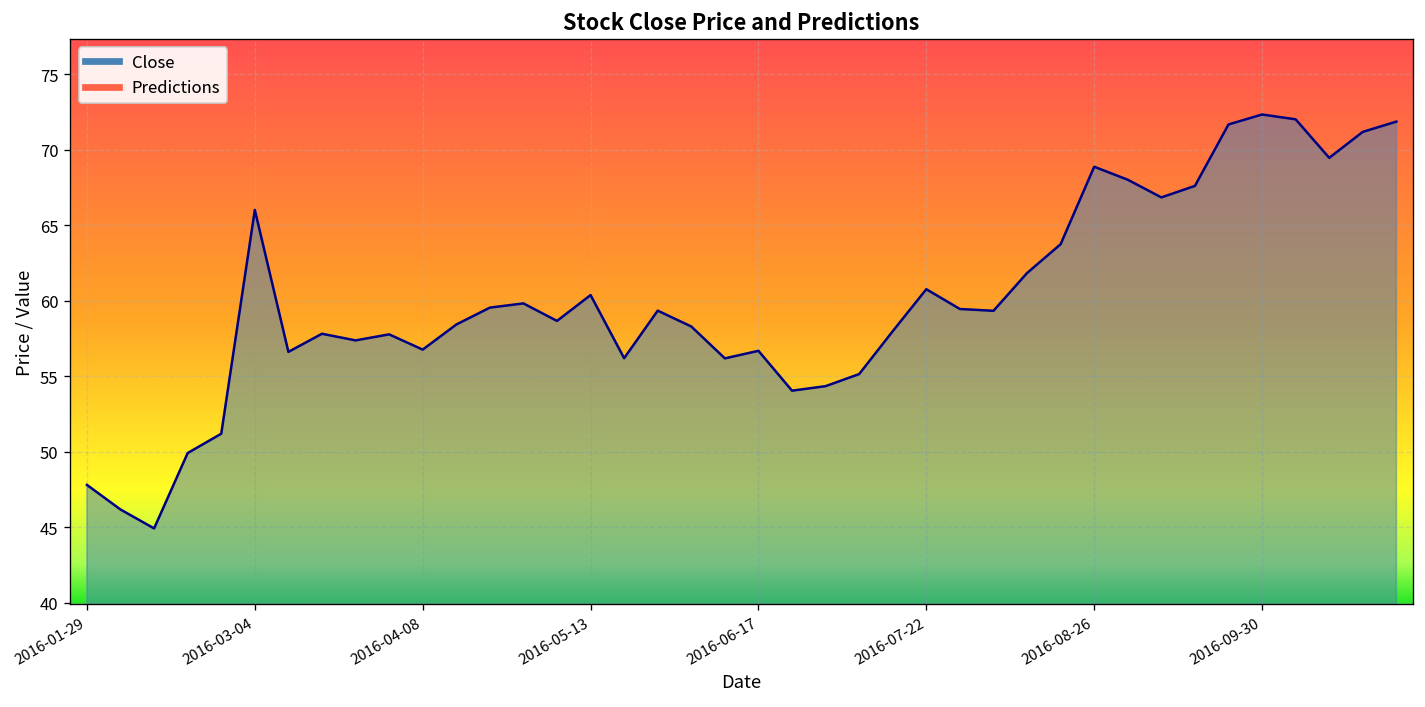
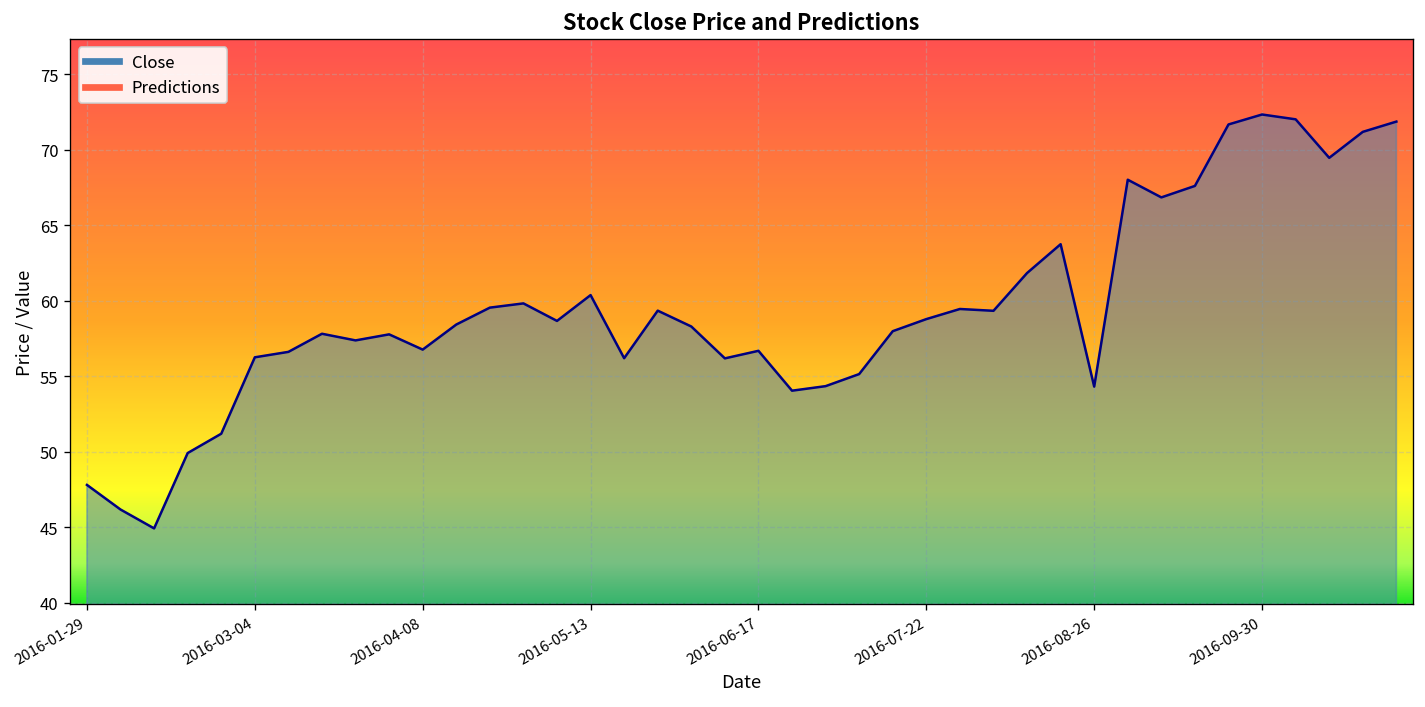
Close, 2016-03-04: 66.0 -> 56.3
Close, 2016-07-22: 60.8 -> 58.8
Close, 2016-08-26: 68.9 -> 54.3
